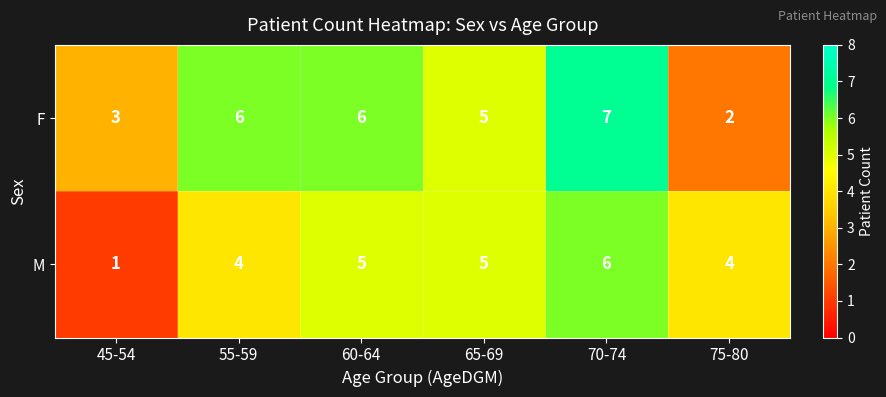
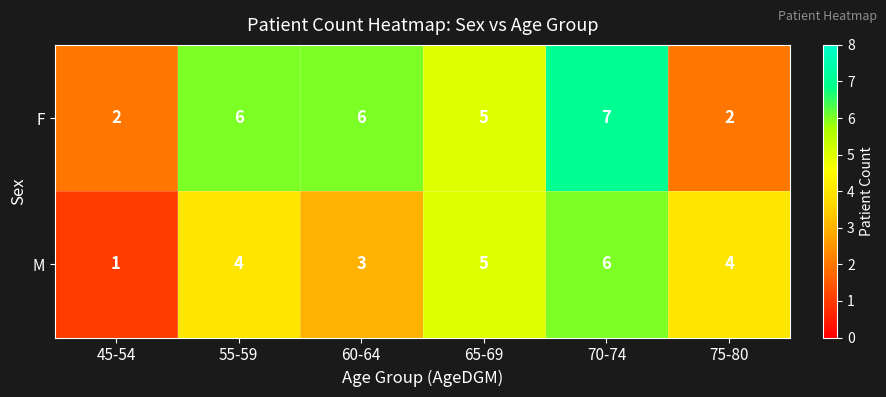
F, 45-54: 3 -> 2
M, 60-64: 5 -> 3
